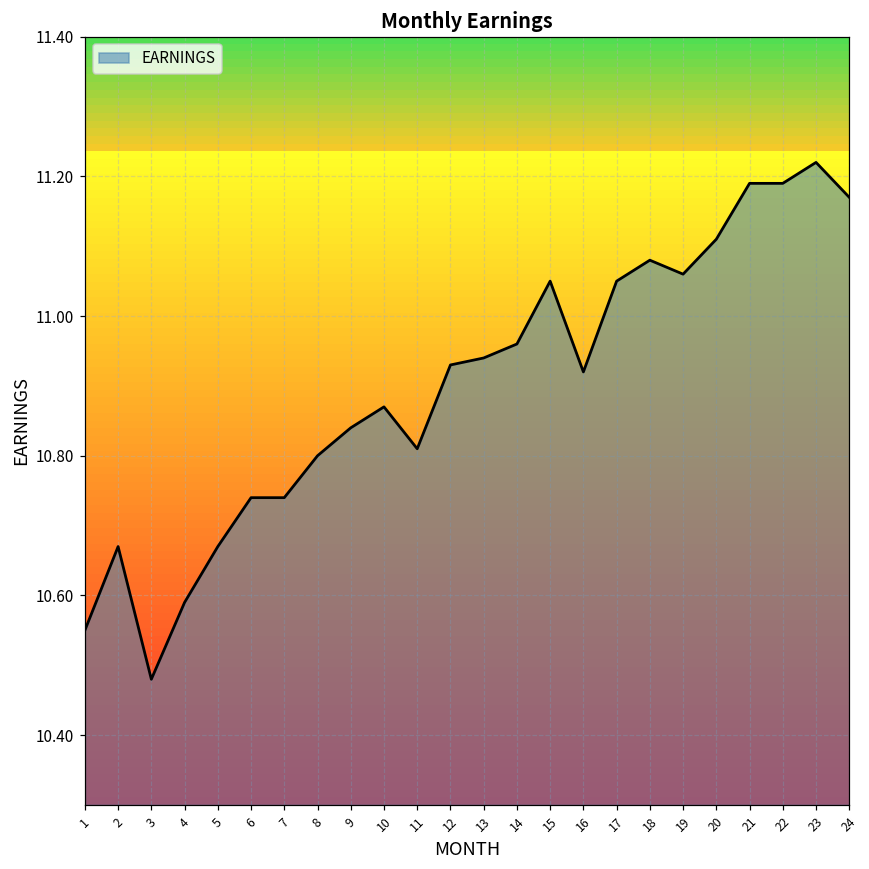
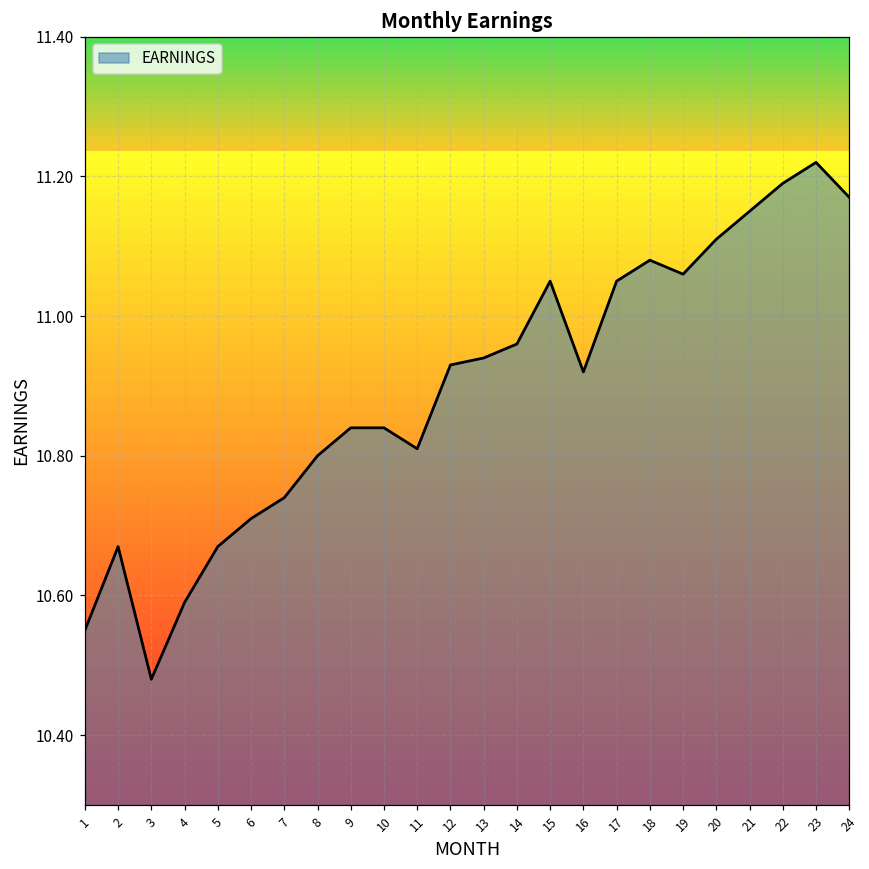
6: 10.74 -> 10.71
10: 10.87 -> 10.84
21: 11.19 -> 11.15
